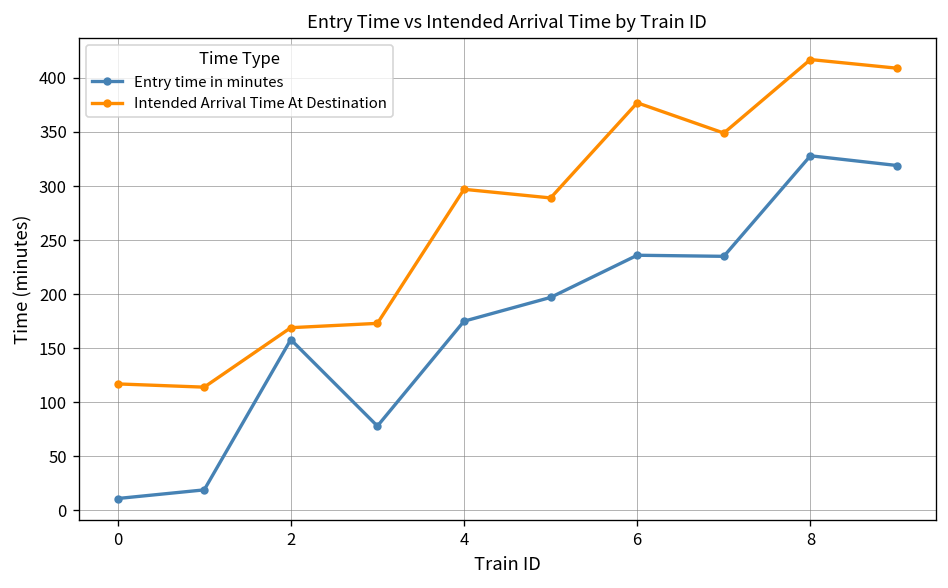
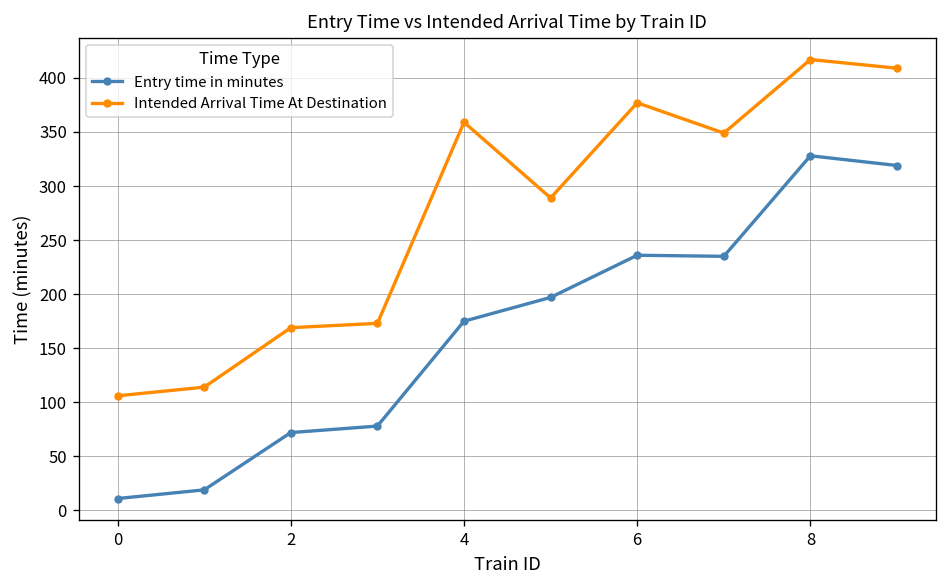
Intended Arrival Time At Destination, 0: 120 -> 110
Entry time in minutes, 2: 160 -> 70
Intended Arrival Time At Destination, 4: 300 -> 360
